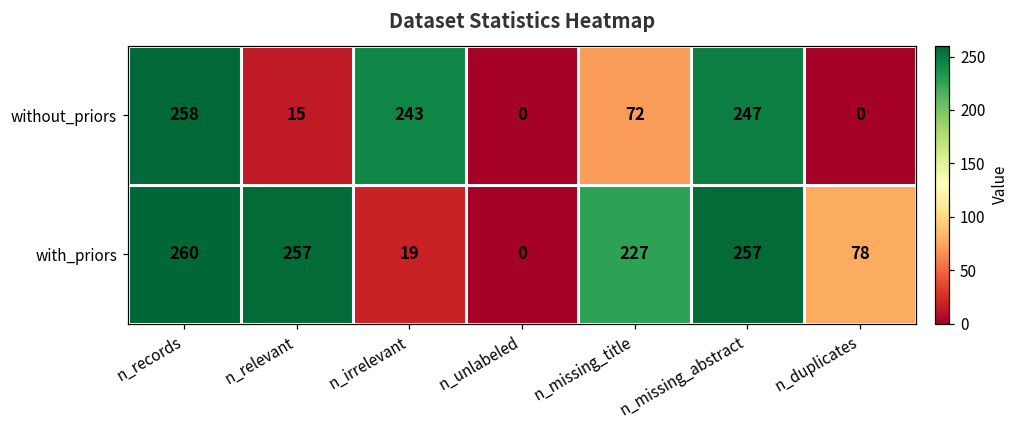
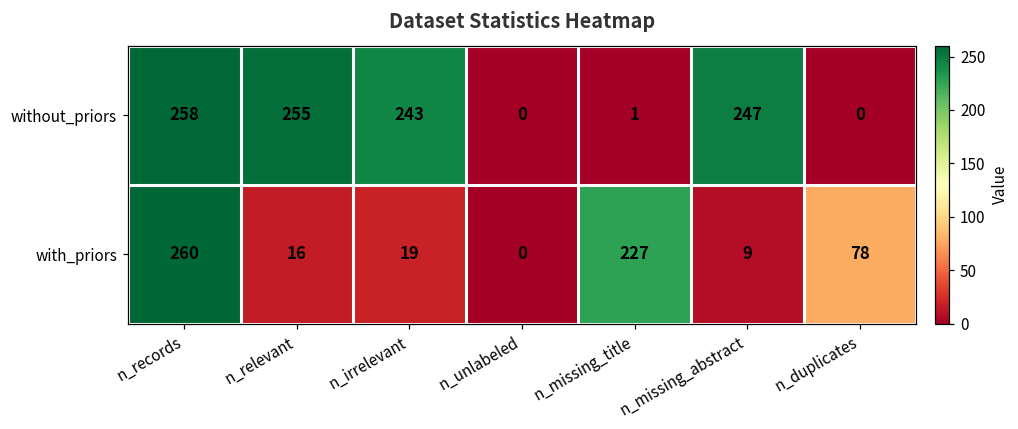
without_priors, n_relevant: 15 -> 255
without_priors, n_missing_title: 72 -> 1
with_priors, n_relevant: 257 -> 16
with_priors, n_missing_abstract: 257 -> 9
